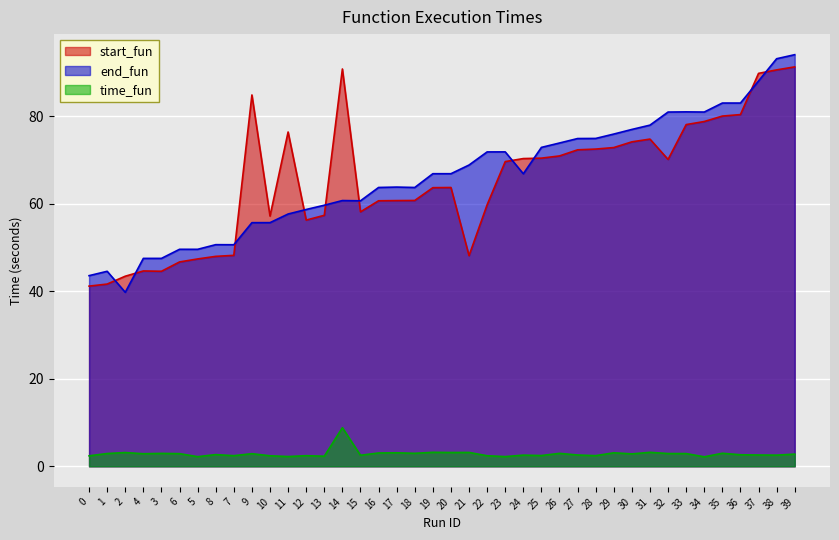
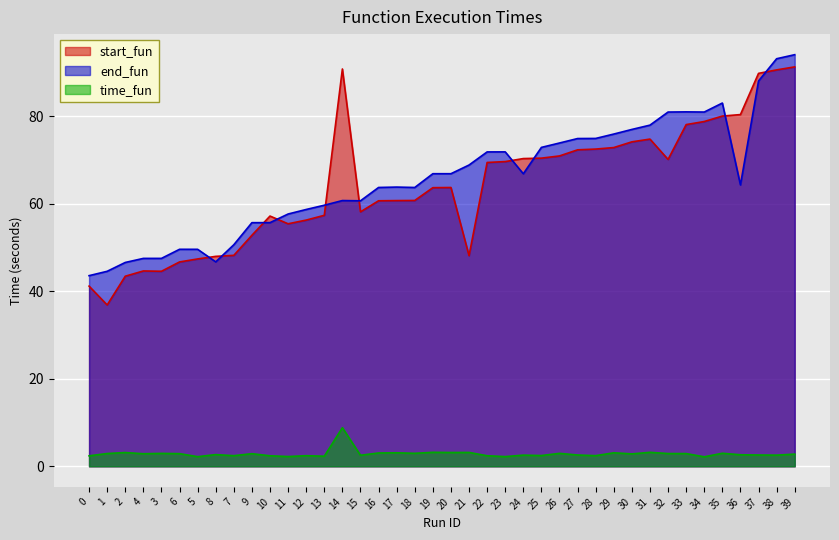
start_fun, 1: 42 -> 37
end_fun, 2: 40 -> 47
end_fun, 8: 51 -> 47
start_fun, 9: 85 -> 53
start_fun, 11: 76 -> 55
start_fun, 22: 60 -> 69
end_fun, 36: 83 -> 64
